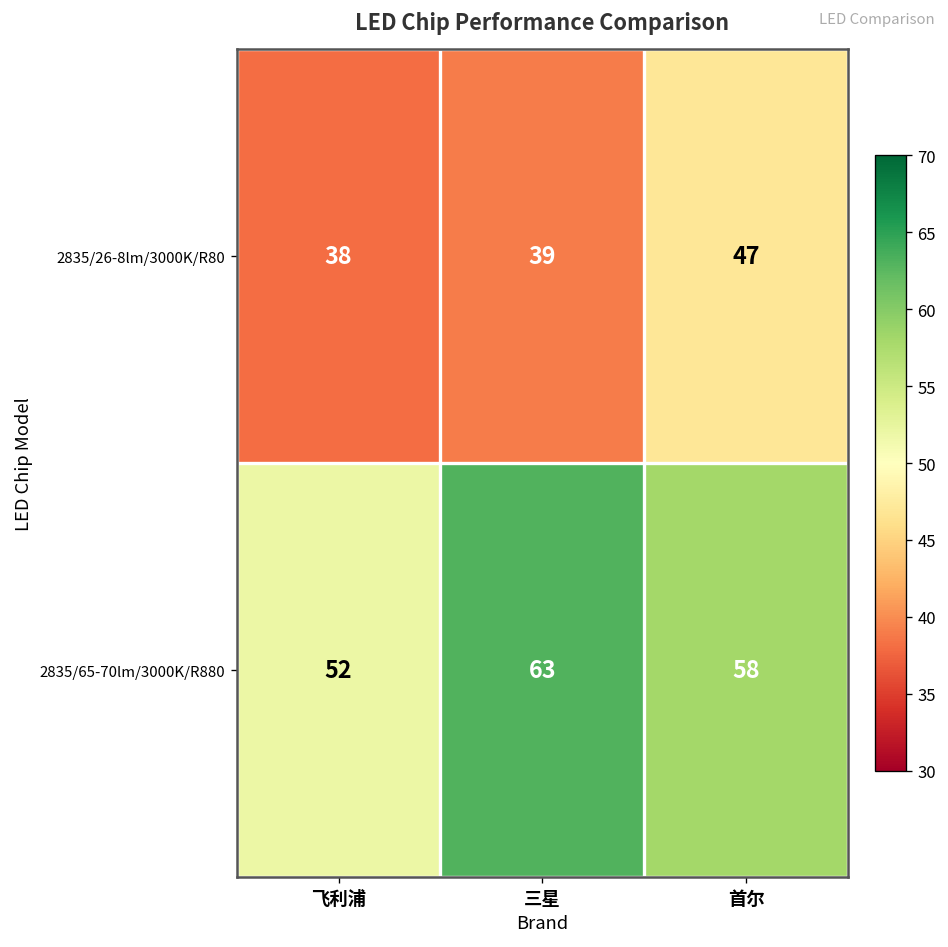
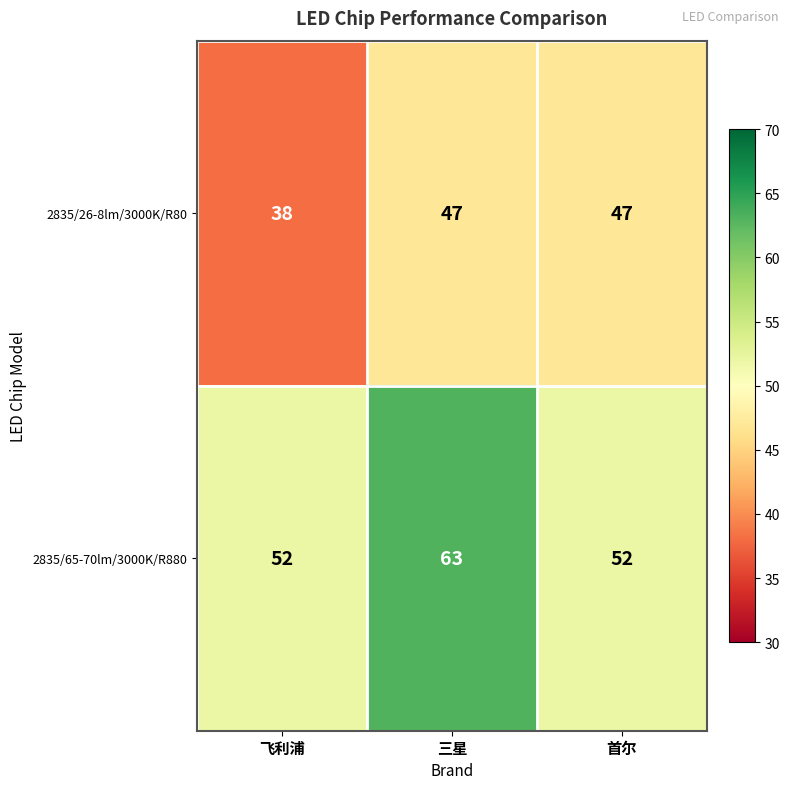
2835/26-8lm/3000K/R80, 三星: 39 -> 47
2835/65-70lm/3000K/R880, 首尔: 58 -> 52
